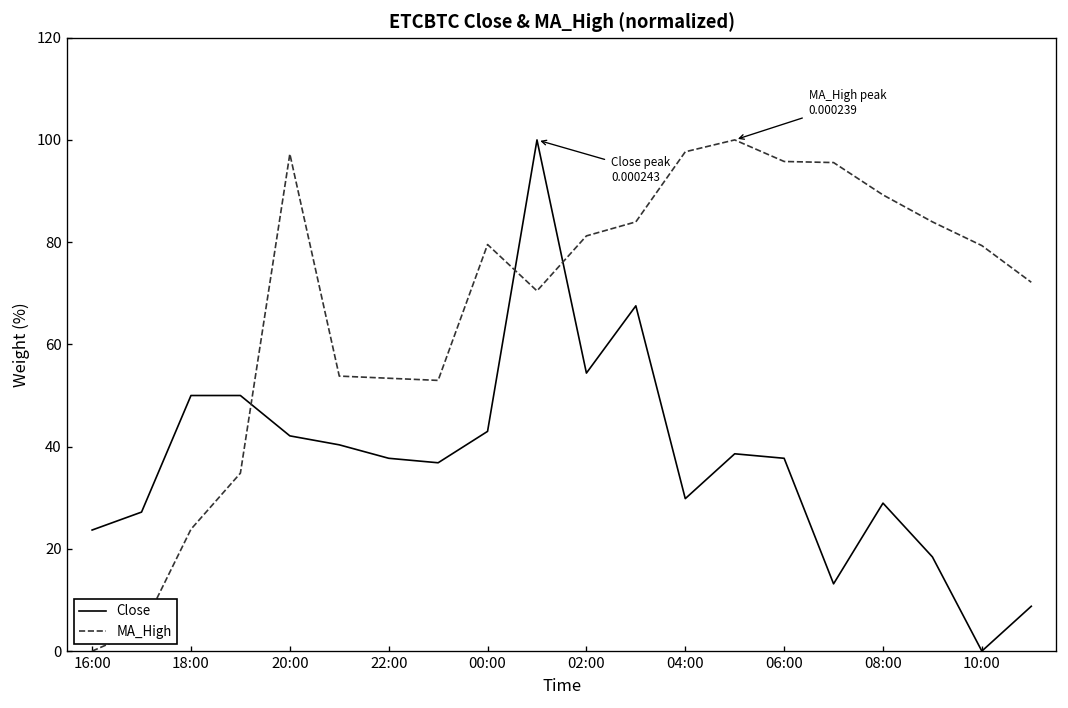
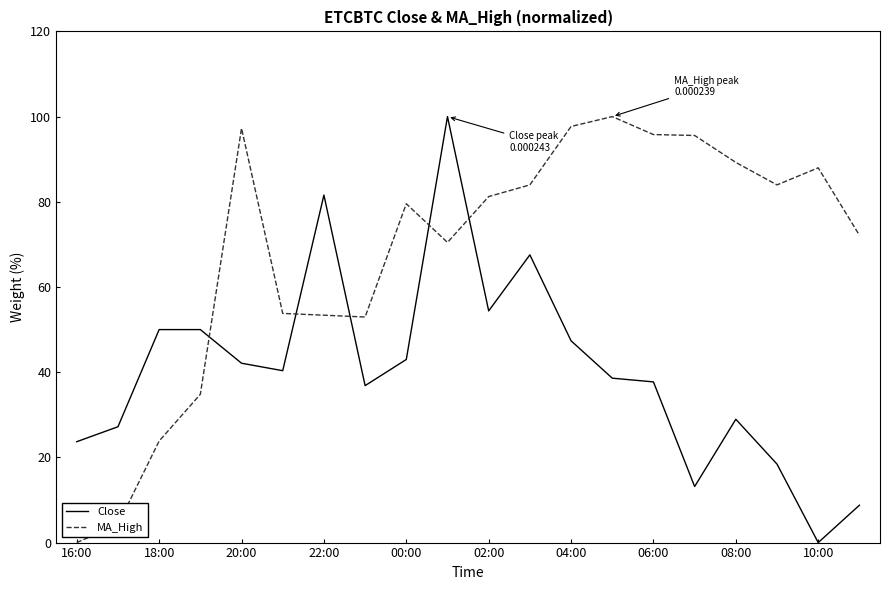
Close, 22:00: 38 -> 82
Close, 04:00: 30 -> 47
MA_High, 10:00: 79 -> 88
